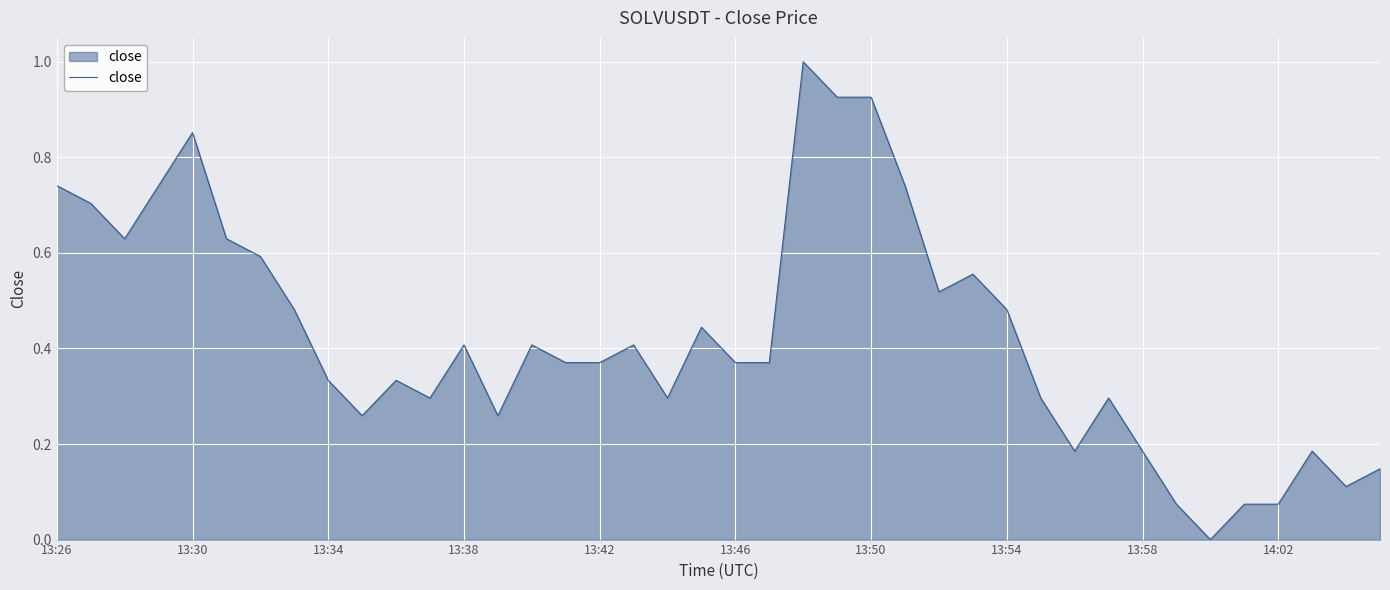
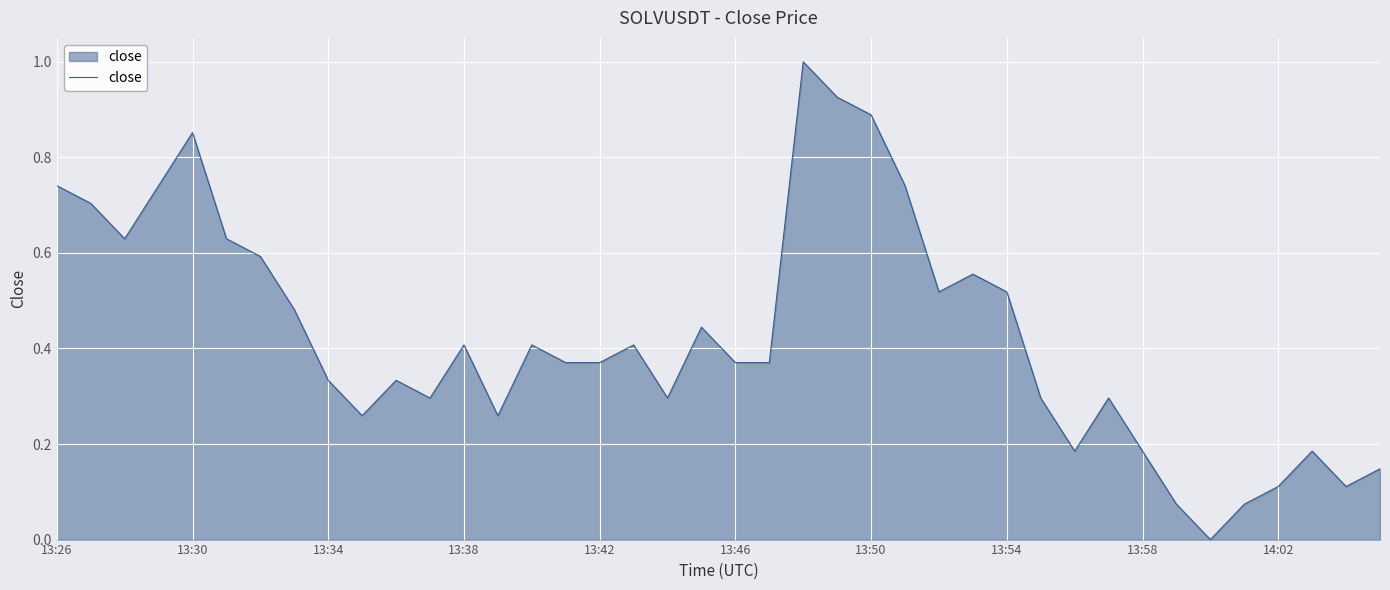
13:50: 0.93 -> 0.89
13:54: 0.48 -> 0.52
14:02: 0.07 -> 0.11
